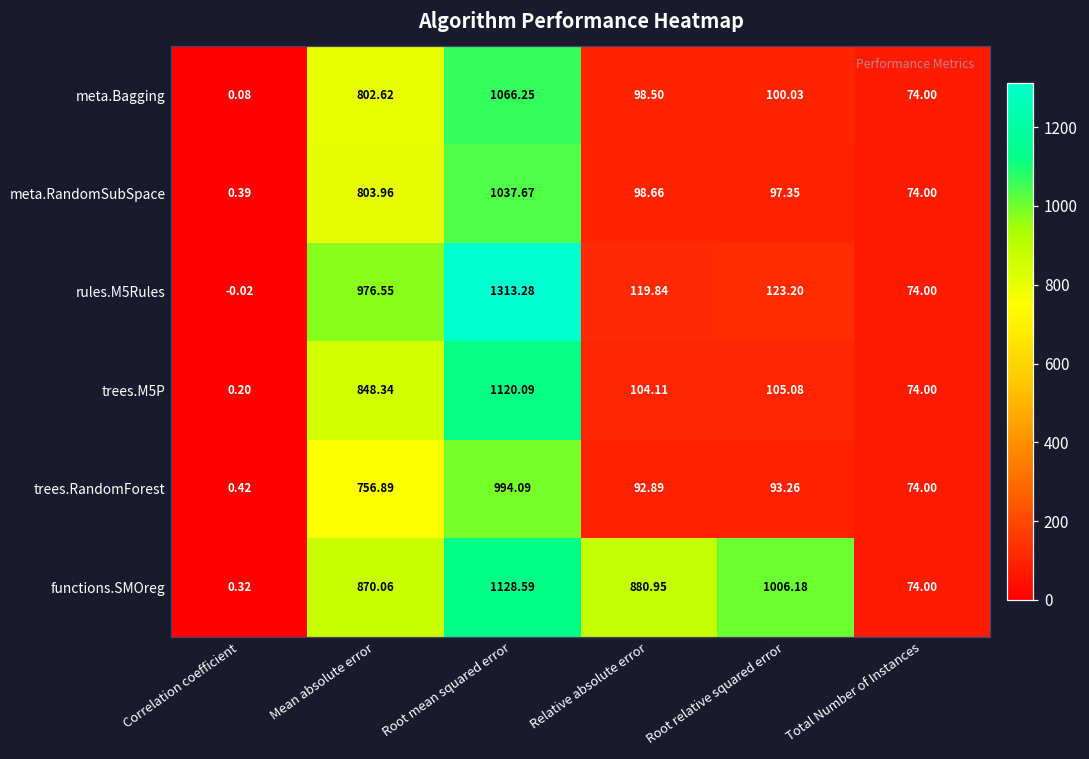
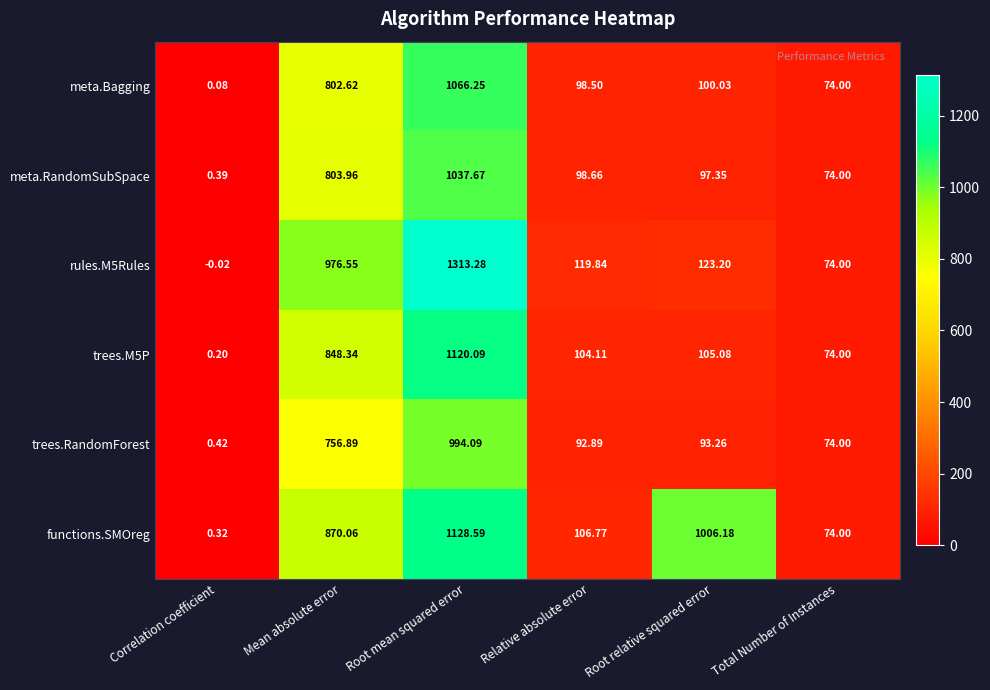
functions.SMOreg, Relative absolute error: 880.95 -> 106.77
